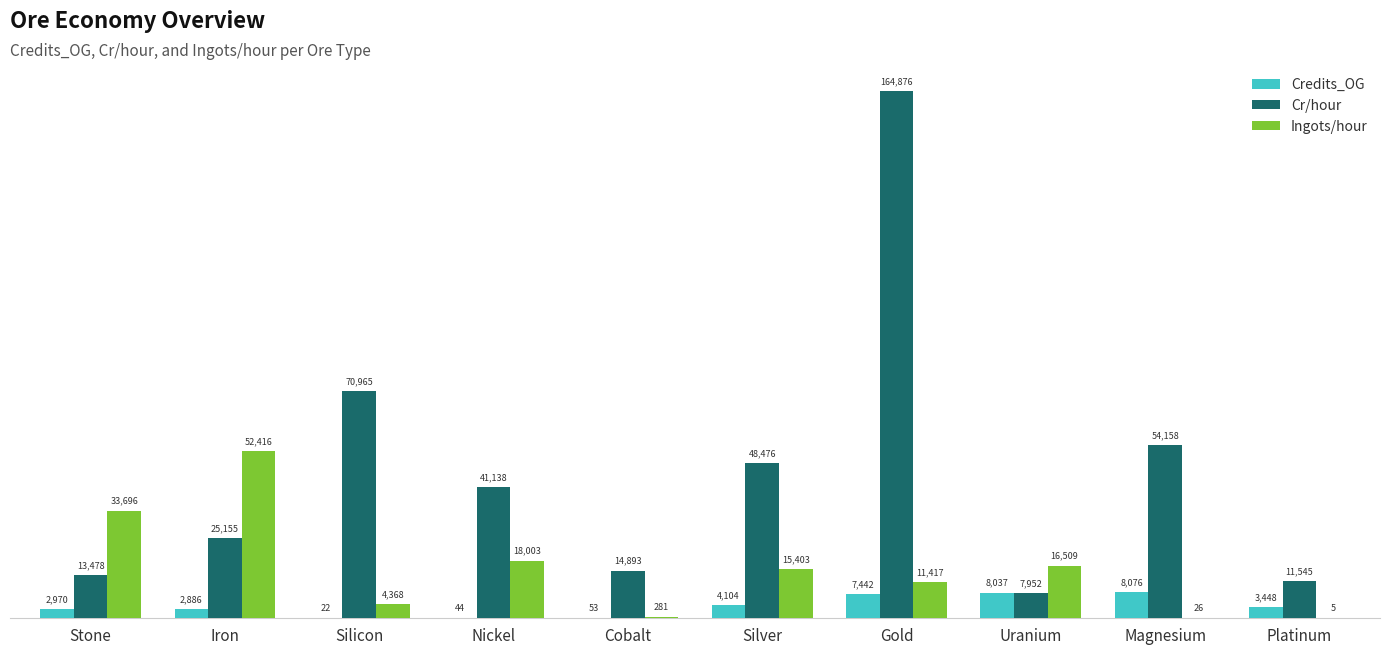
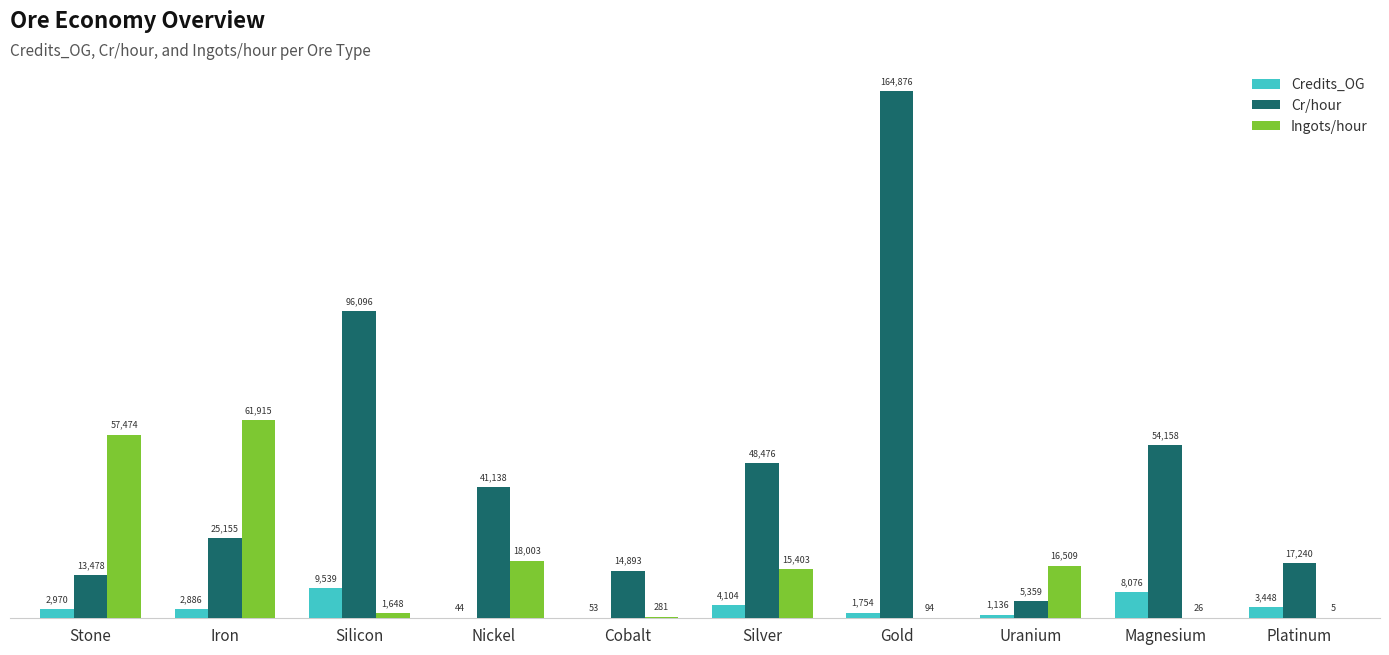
Ingots/hour, Stone: 33,696 -> 57,474
Ingots/hour, Iron: 52,416 -> 61,915
Credits_OG, Silicon: 22 -> 9,539
Cr/hour, Silicon: 70,965 -> 96,096
Ingots/hour, Silicon: 4,368 -> 1,648
Credits_OG, Gold: 7,442 -> 1,754
Ingots/hour, Gold: 11,417 -> 94
Credits_OG, Uranium: 8,037 -> 1,136
Cr/hour, Uranium: 7,952 -> 5,359
Cr/hour, Platinum: 11,545 -> 17,240
